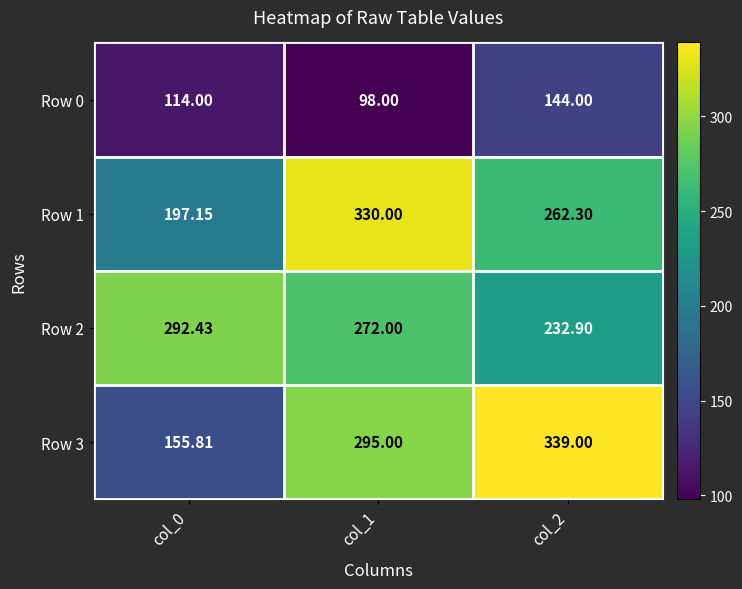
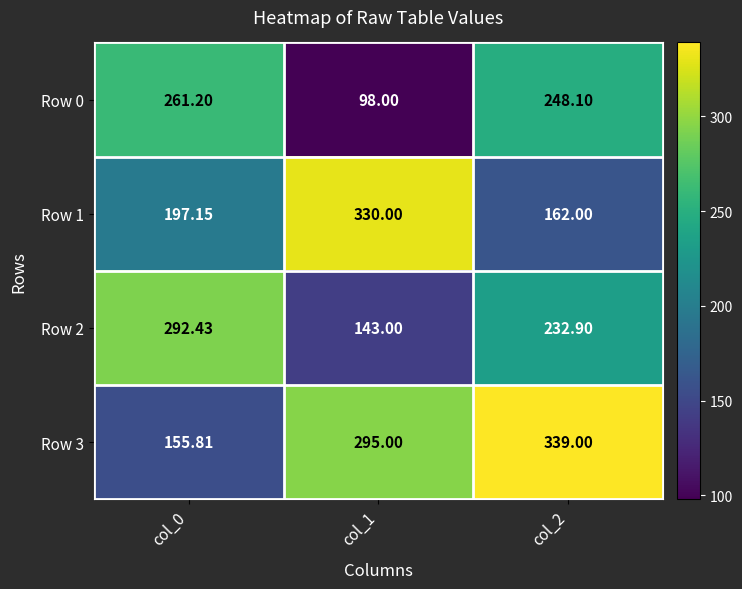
Row 0, col_0: 114.00 -> 261.20
Row 0, col_2: 144.00 -> 248.10
Row 1, col_2: 262.30 -> 162.00
Row 2, col_1: 272.00 -> 143.00
